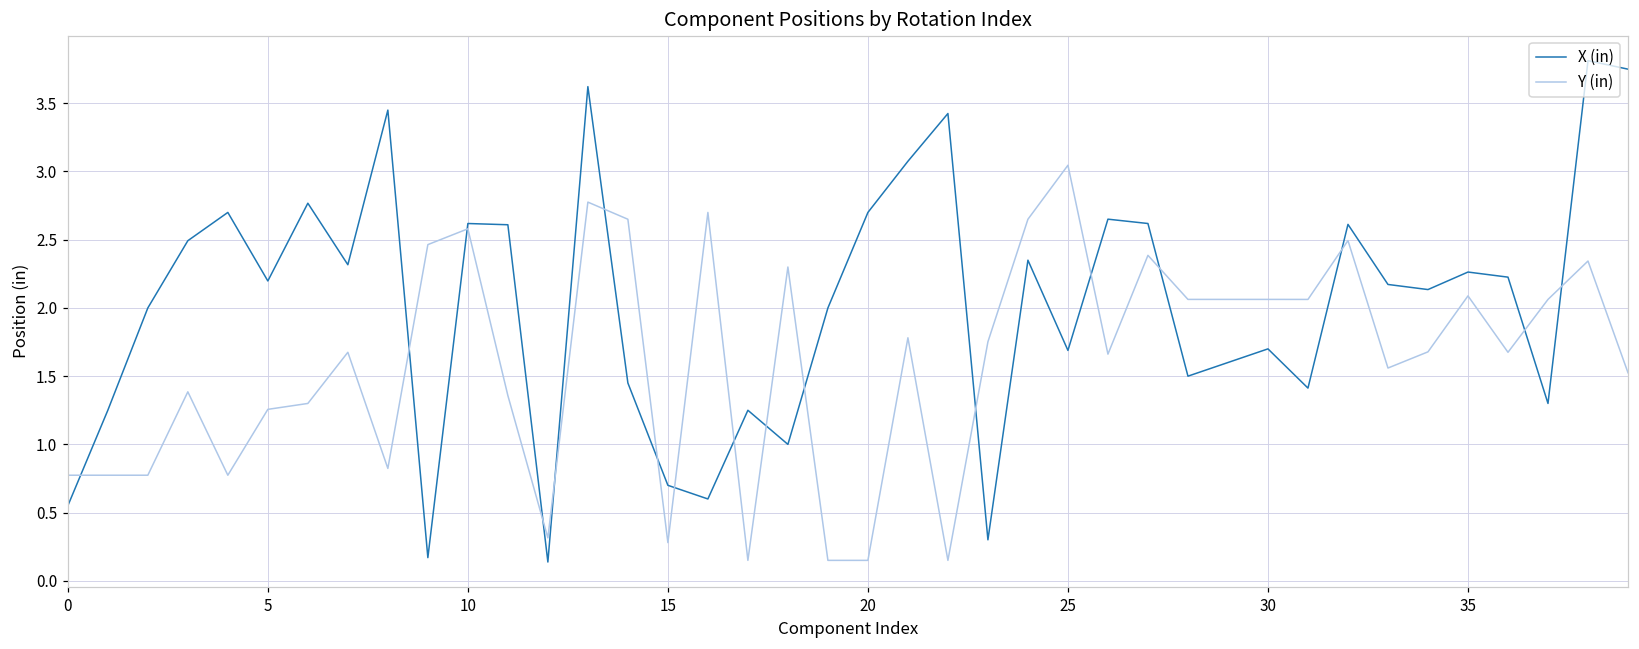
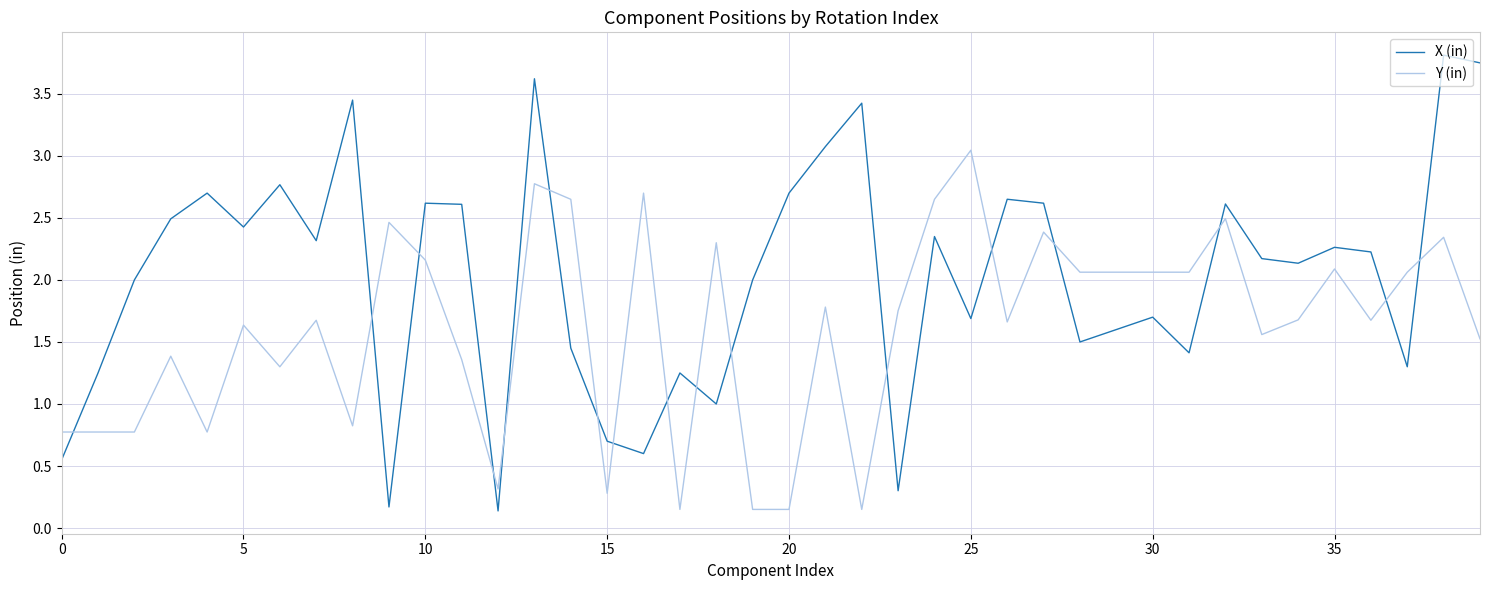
X (in), 5: 2.20 -> 2.43
Y (in), 5: 1.26 -> 1.64
Y (in), 10: 2.58 -> 2.16
